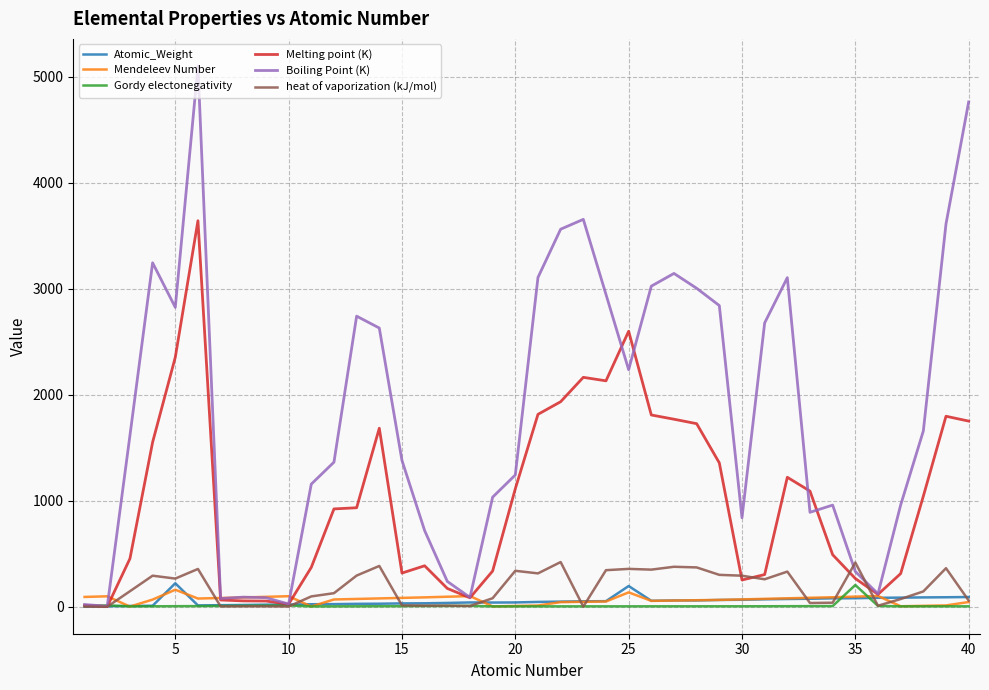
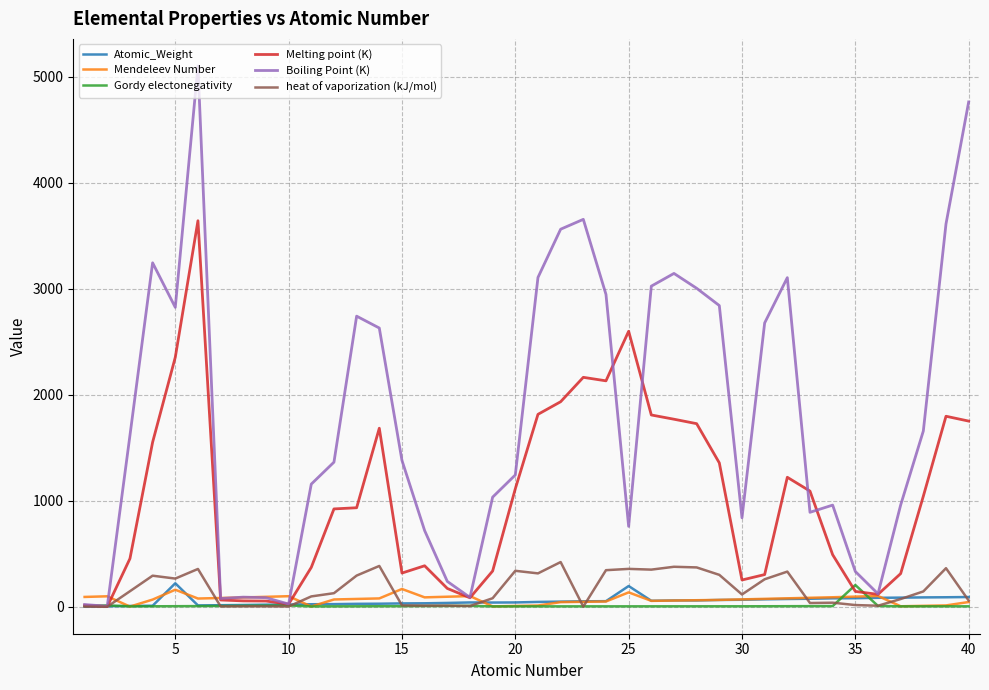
Mendeleev Number, 15: 80 -> 170
Boiling Point (K), 25: 2240 -> 760
heat of vaporization (kJ/mol), 30: 290 -> 120
Melting point (K), 35: 270 -> 140
heat of vaporization (kJ/mol), 35: 420 -> 20
